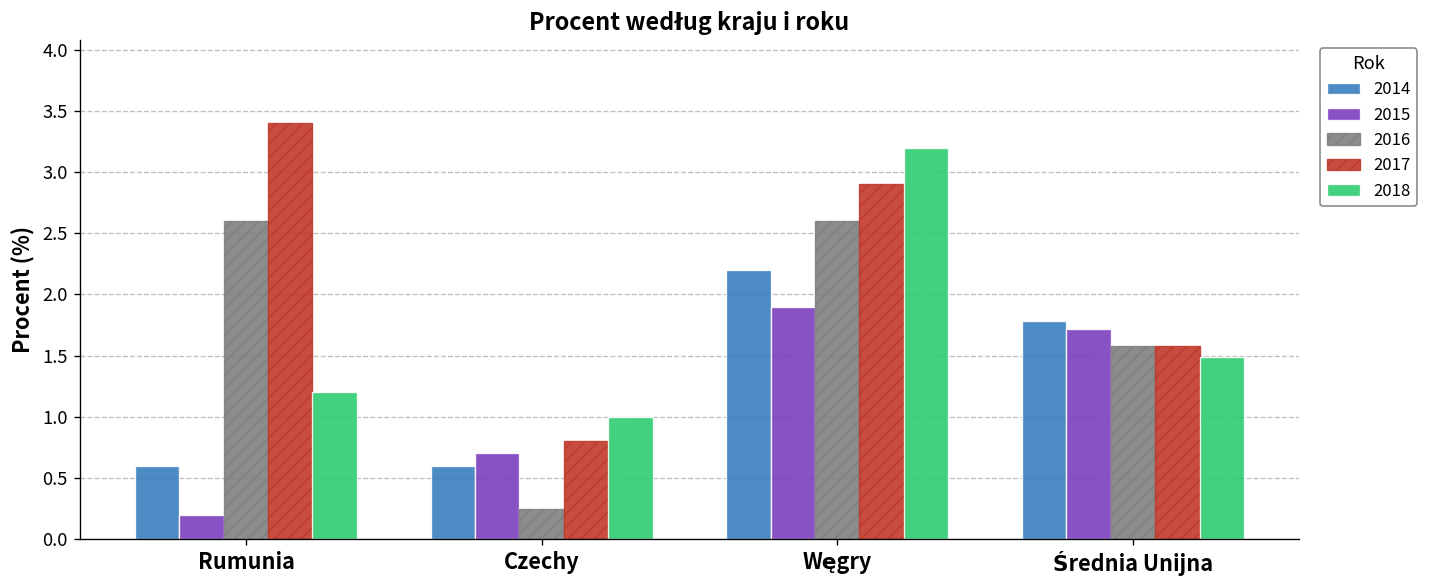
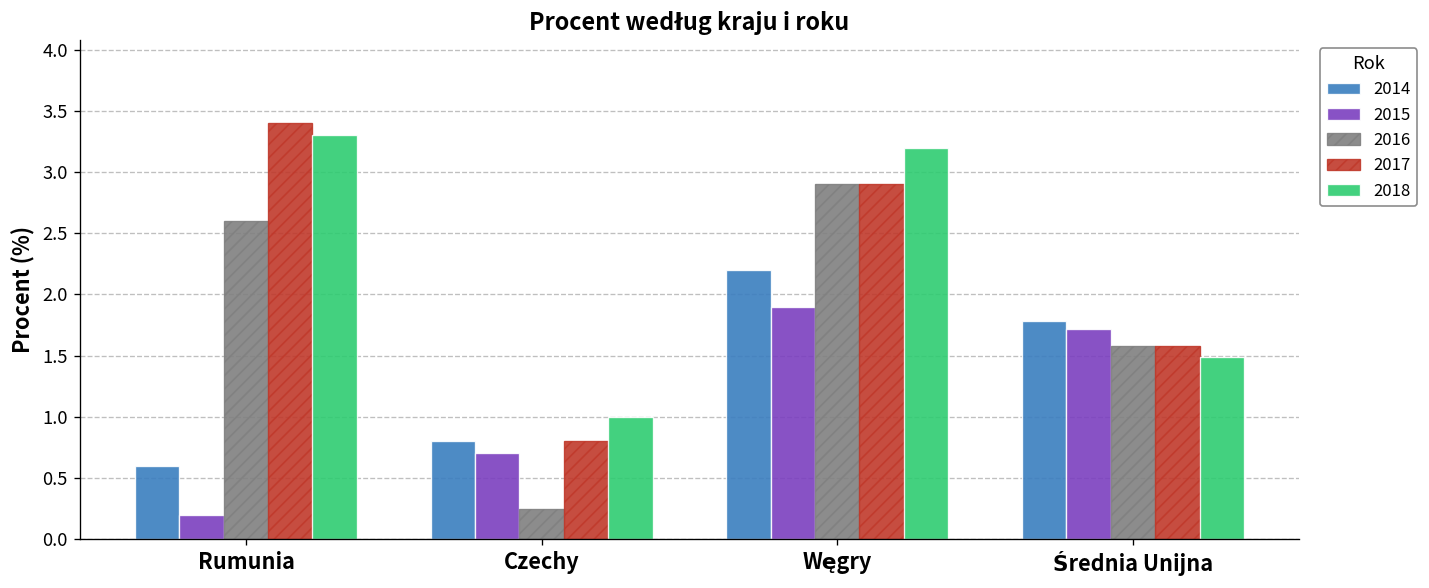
2018, Rumunia: 1.2 -> 3.3
2014, Czechy: 0.6 -> 0.8
2016, Węgry: 2.6 -> 2.9
